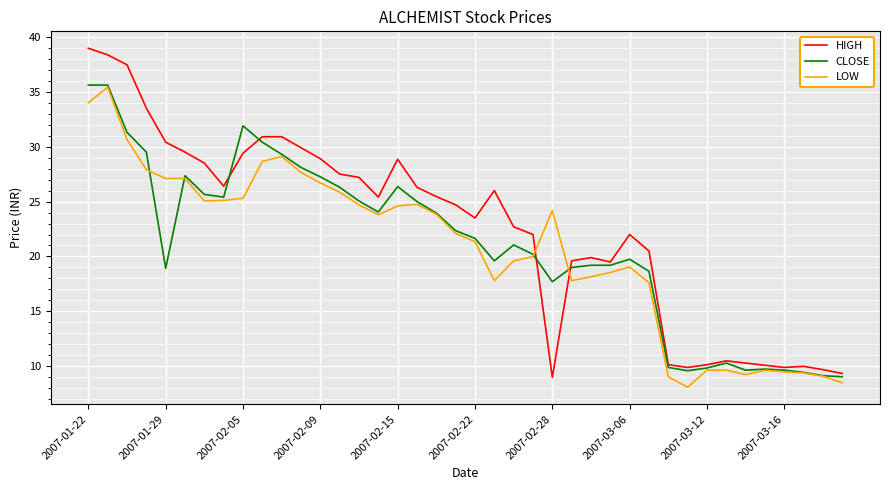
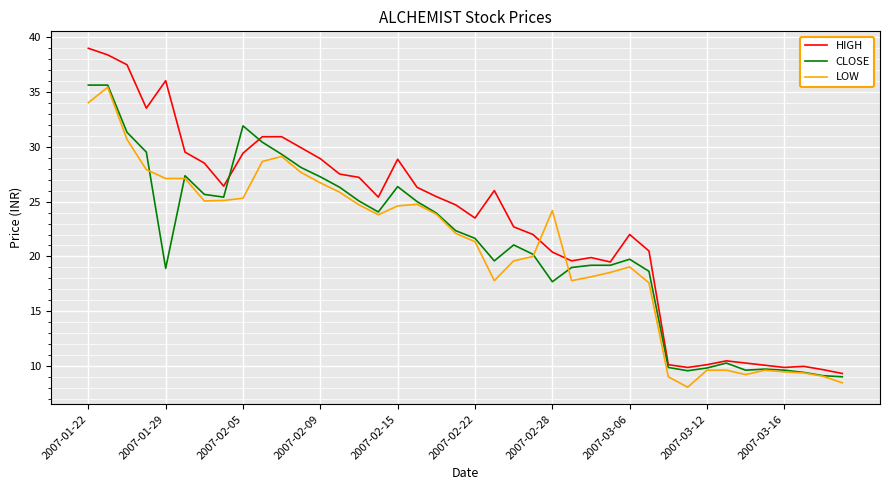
HIGH, 2007-01-29: 30.4 -> 36.0
HIGH, 2007-02-28: 9.0 -> 20.4
